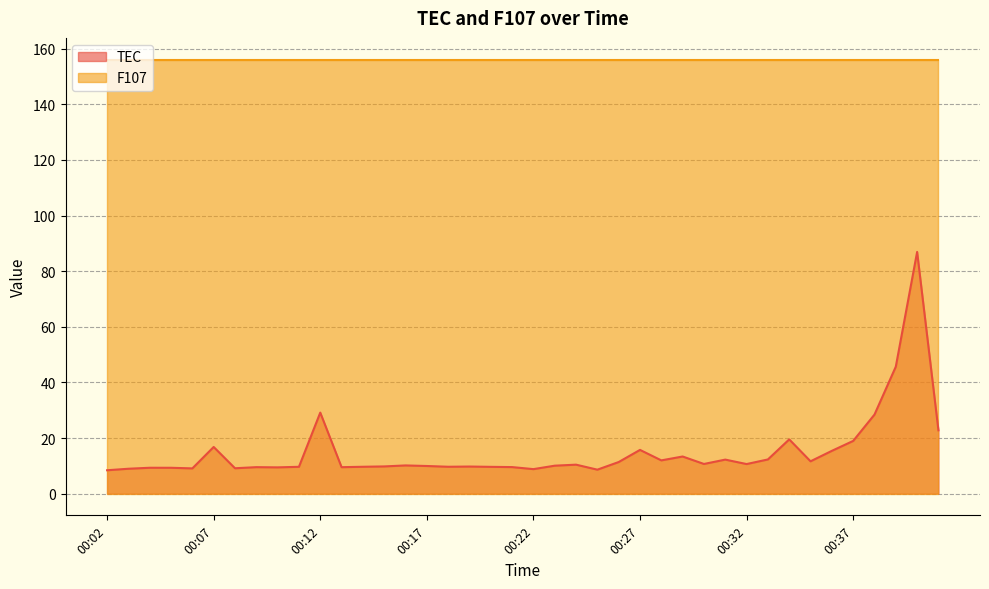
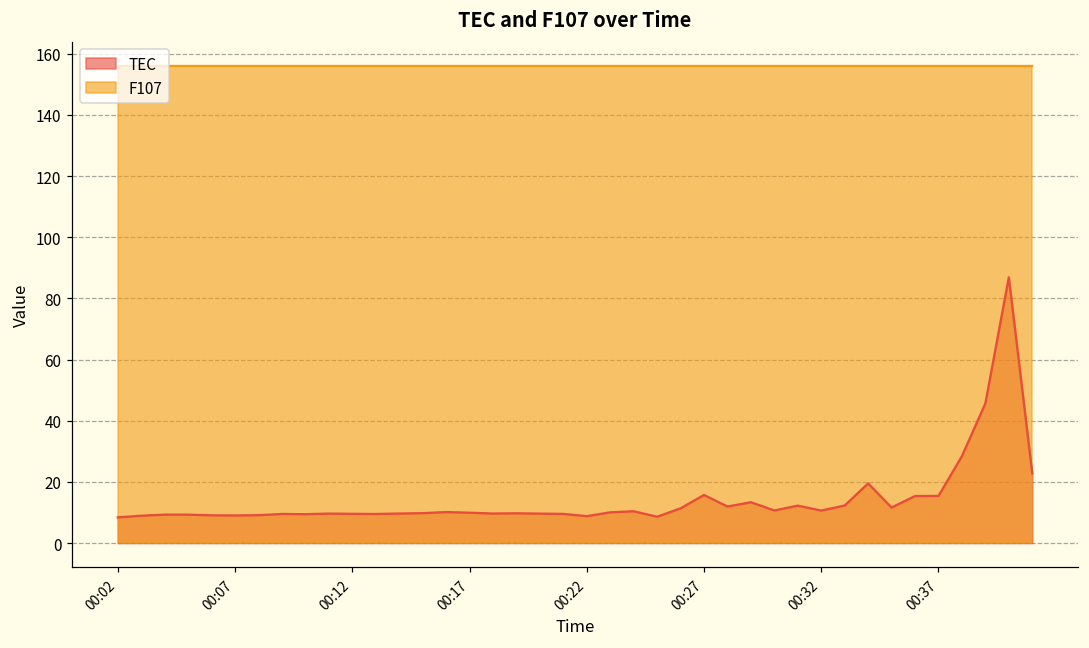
TEC, 00:07: 17 -> 9
TEC, 00:12: 29 -> 10
TEC, 00:37: 19 -> 15
